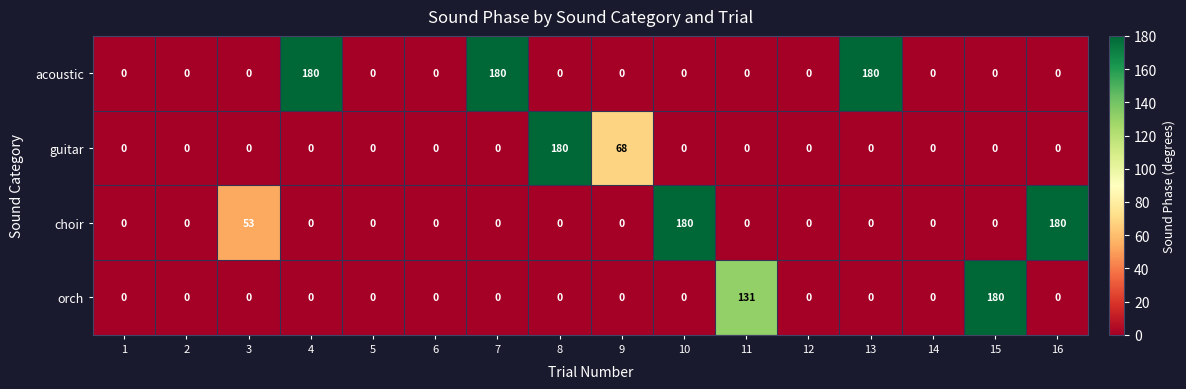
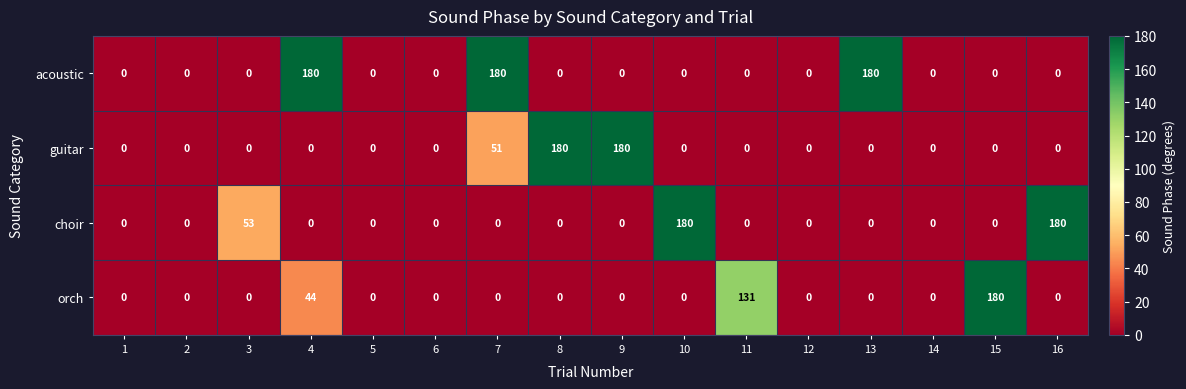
guitar, 7: 0 -> 51
guitar, 9: 68 -> 180
orch, 4: 0 -> 44
